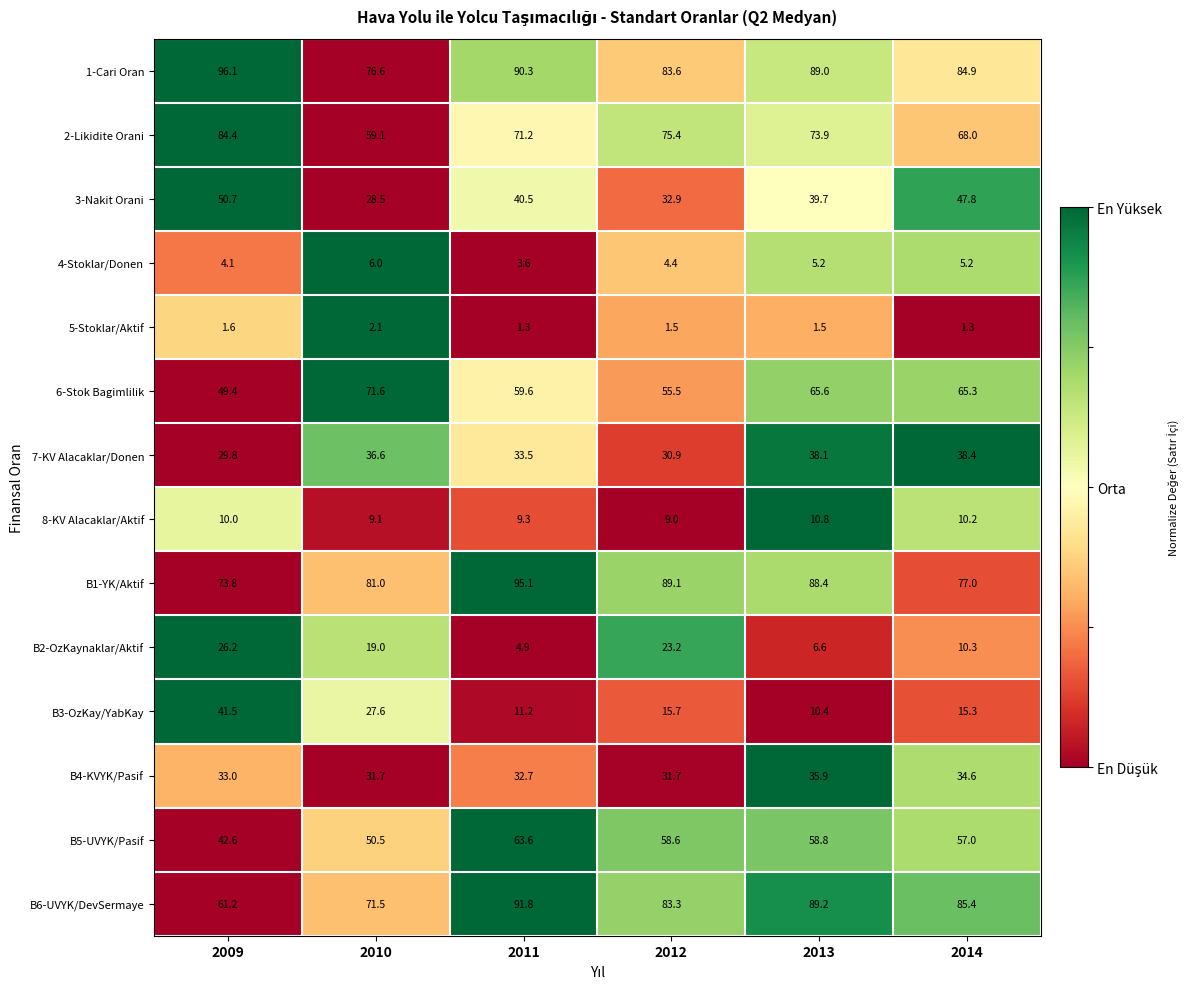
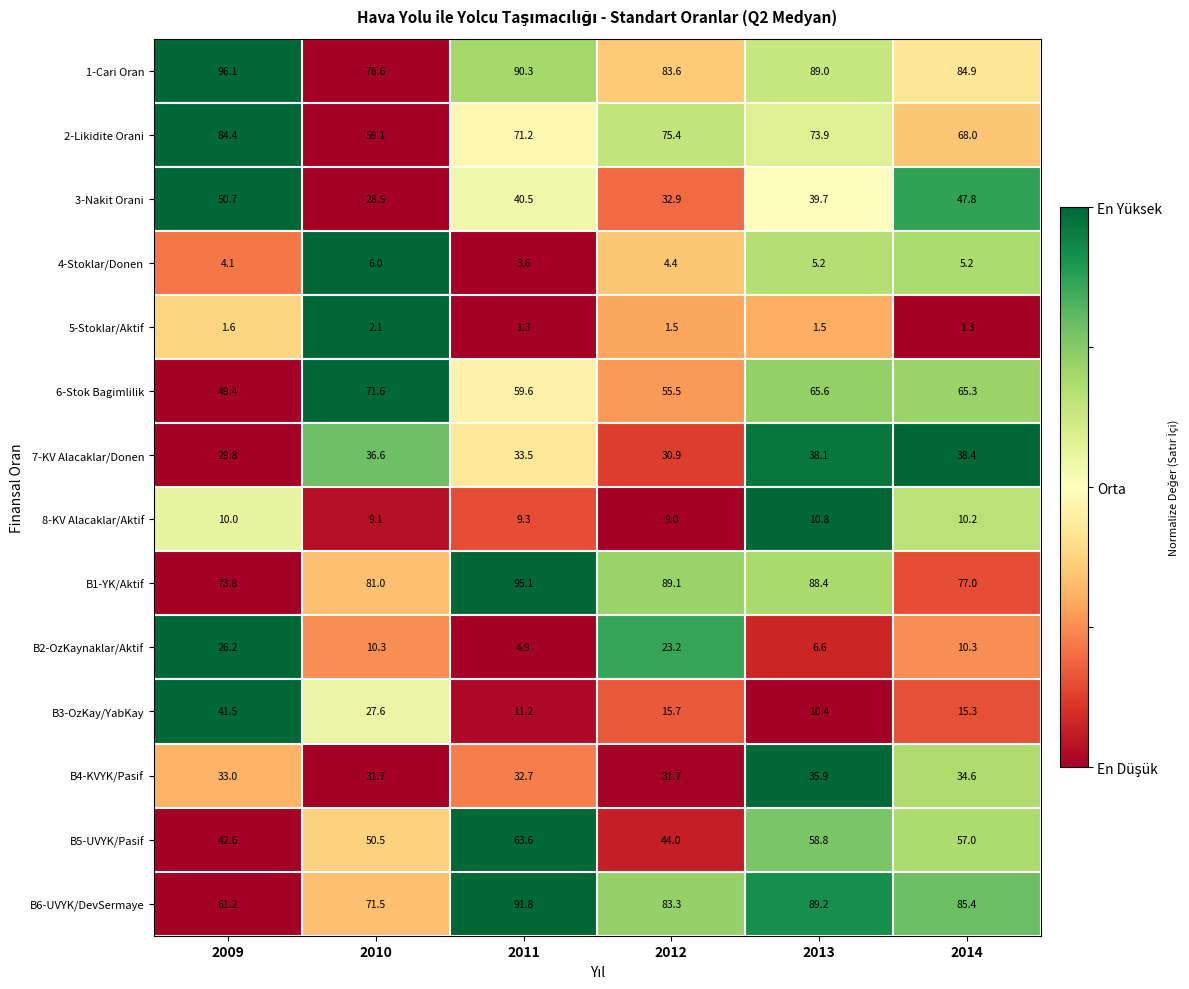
B2-OzKaynaklar/Aktif, 2010: 19.0 -> 10.3
B5-UVYK/Pasif, 2012: 58.6 -> 44.0
